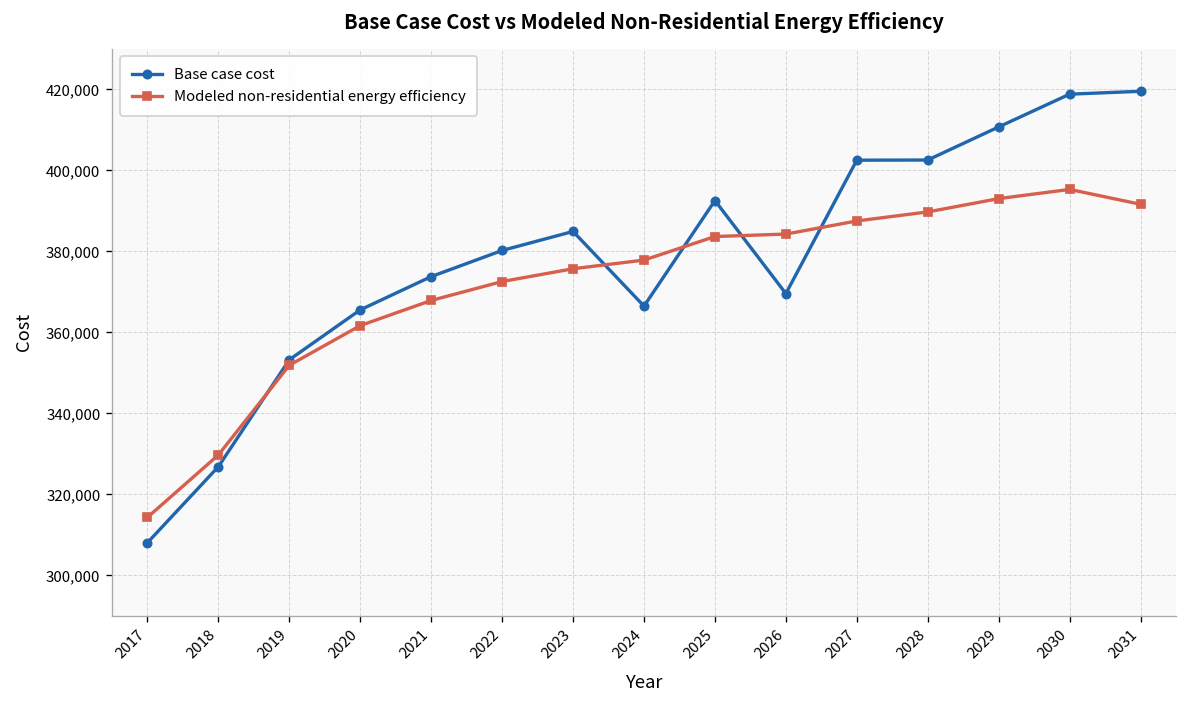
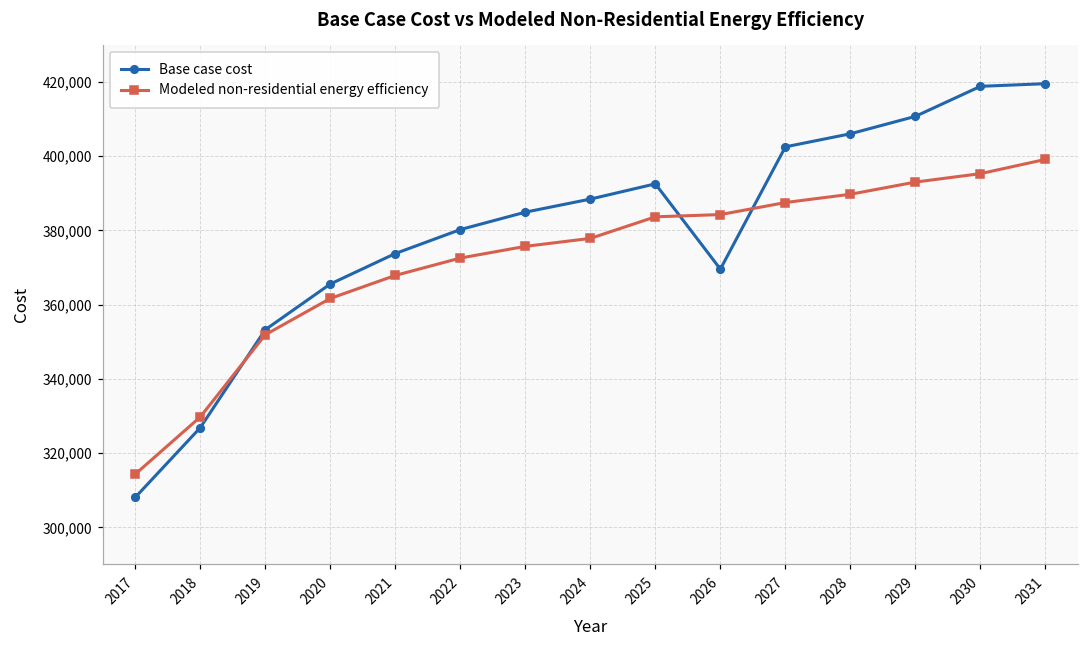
Base case cost, 2024: 366,000 -> 388,000
Base case cost, 2028: 403,000 -> 406,000
Modeled non-residential energy efficiency, 2031: 392,000 -> 399,000
